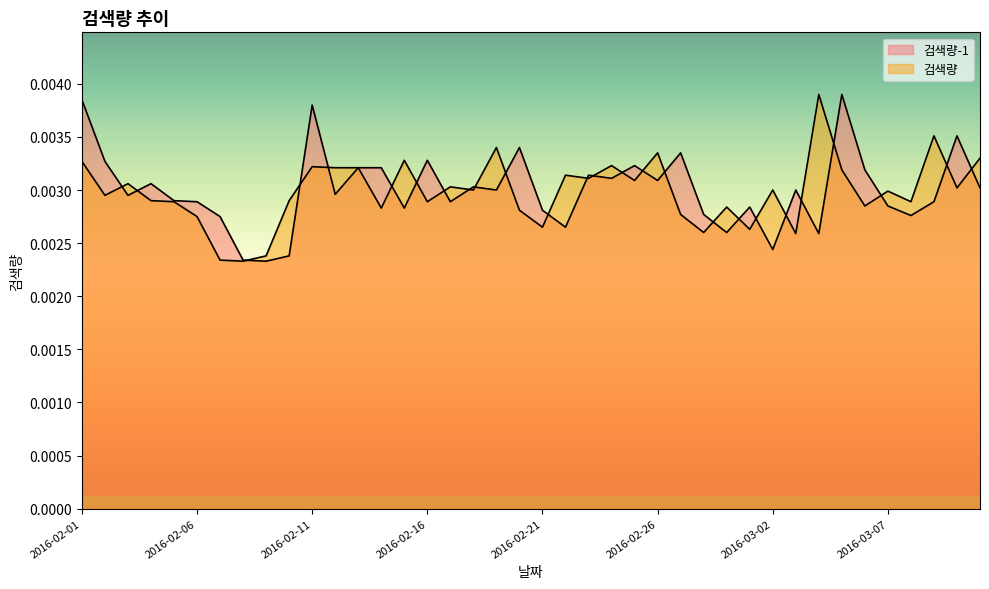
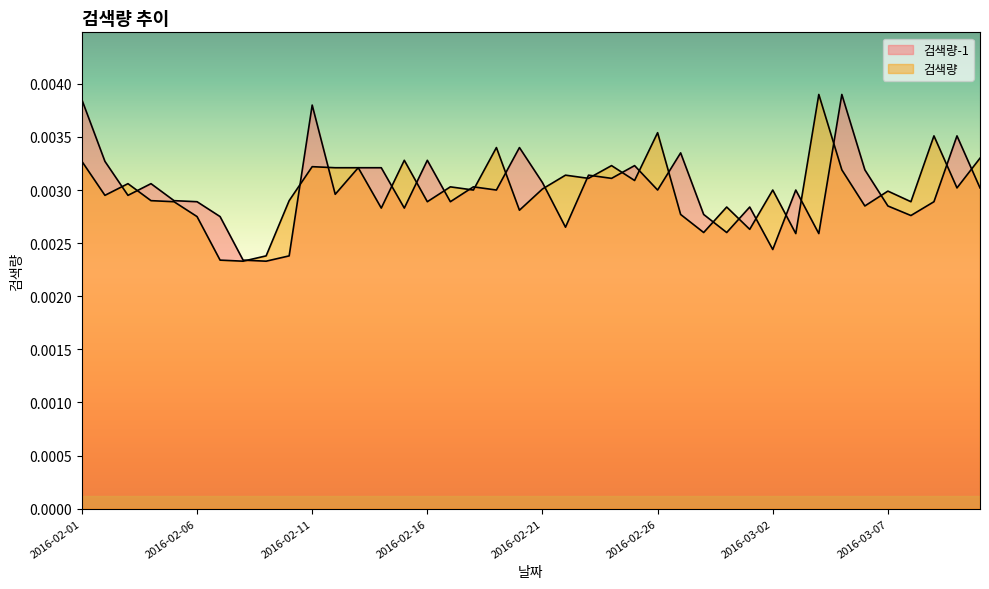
검색량-1, 2016-02-21: 0.00281 -> 0.00307
검색량, 2016-02-21: 0.00265 -> 0.00301
검색량-1, 2016-02-26: 0.00309 -> 0.00300
검색량, 2016-02-26: 0.00335 -> 0.00354
